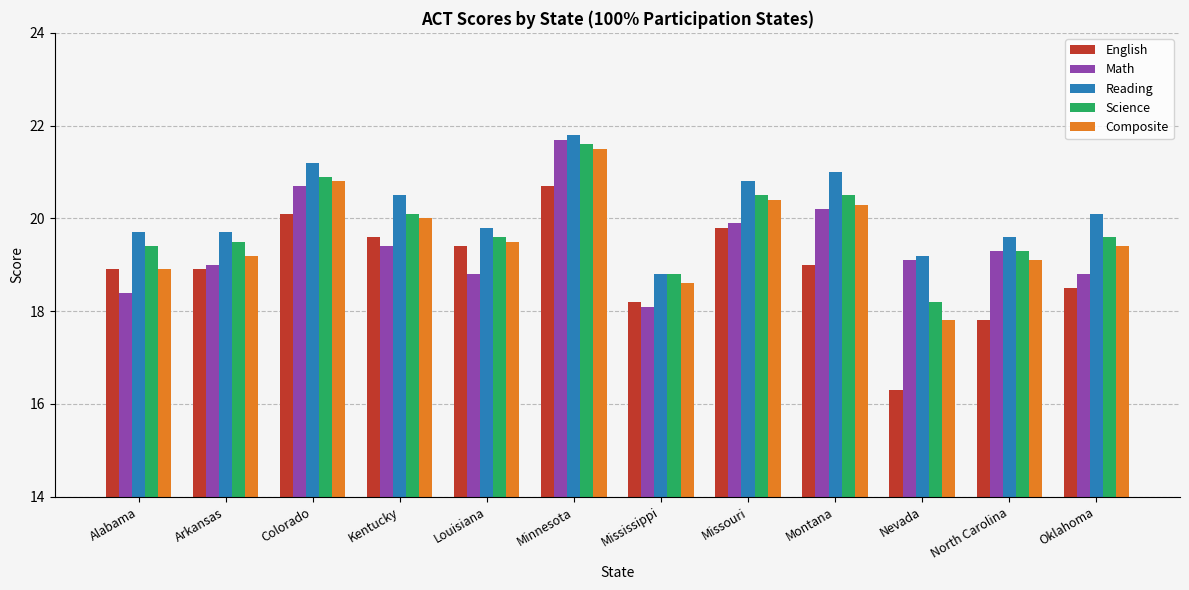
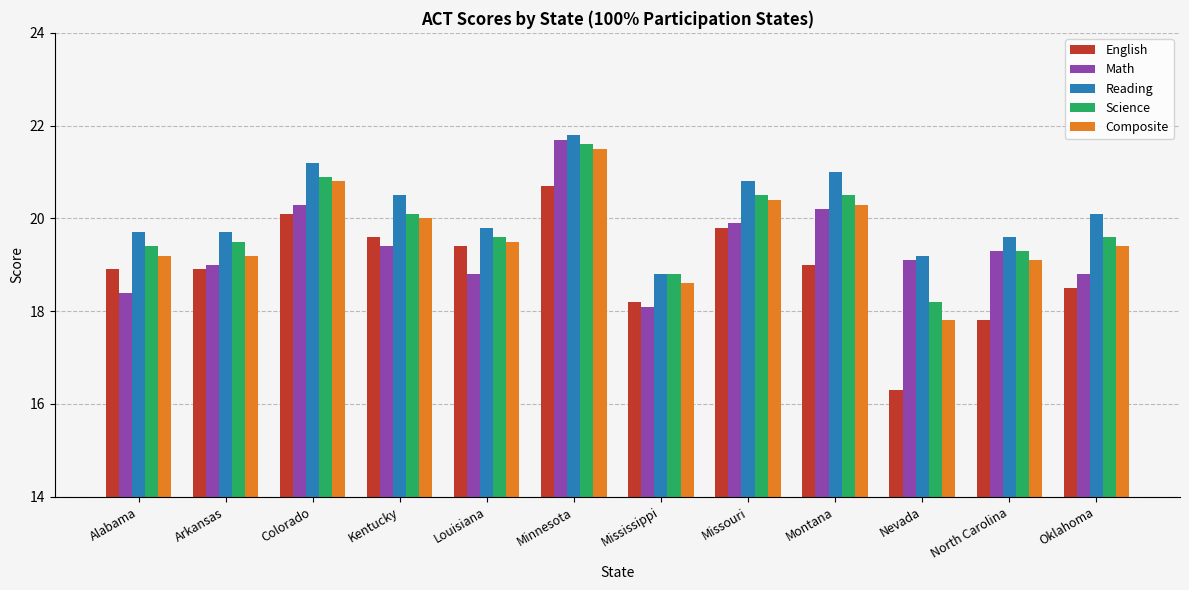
Composite, Alabama: 18.9 -> 19.2
Math, Colorado: 20.7 -> 20.3
